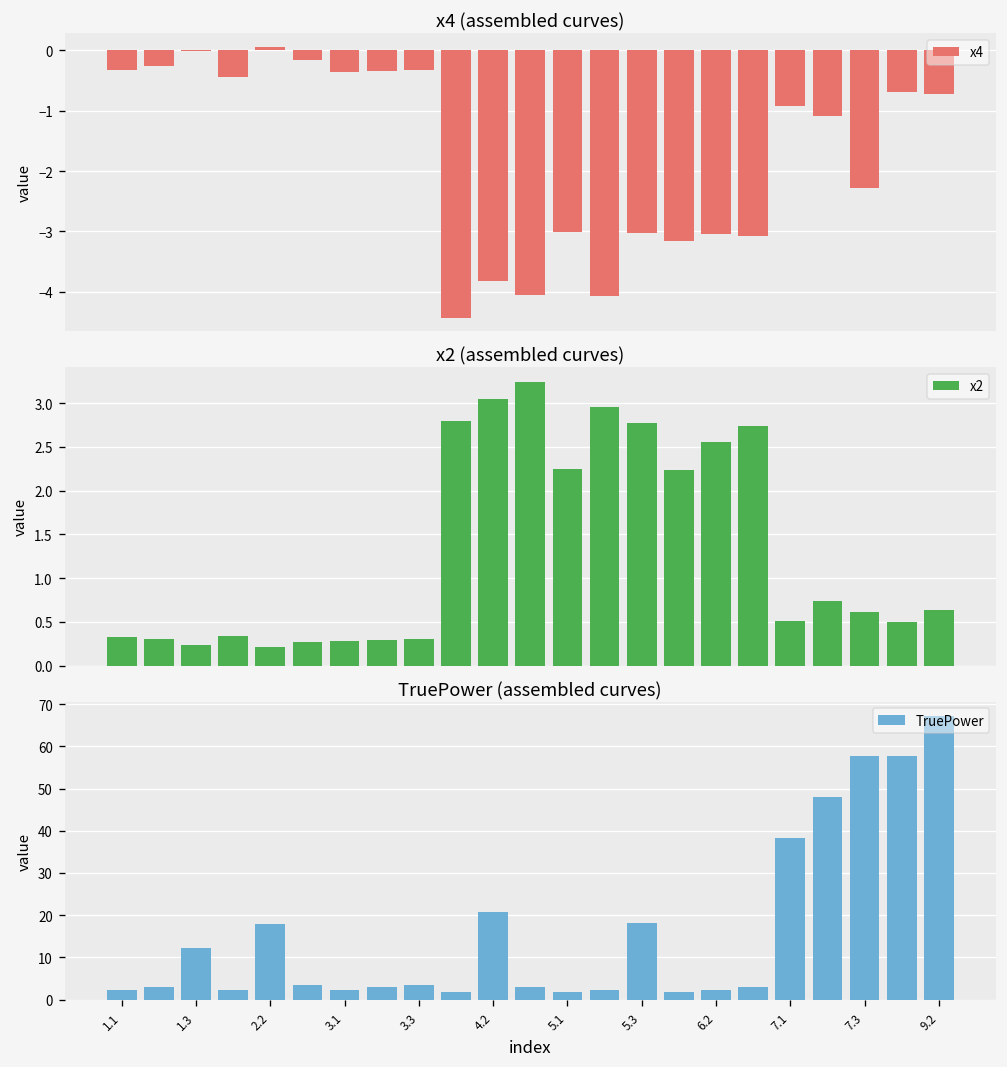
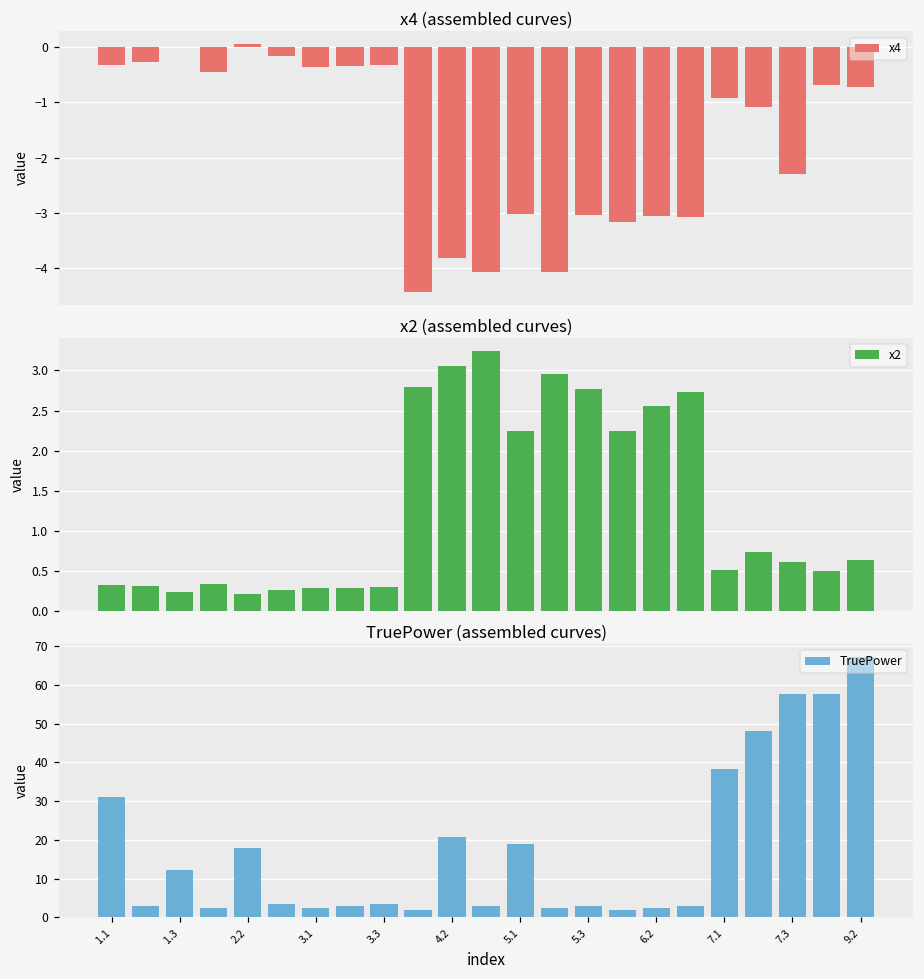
TruePower (assembled curves), 1.1: 2 -> 31
TruePower (assembled curves), 5.1: 2 -> 19
TruePower (assembled curves), 5.3: 18 -> 3
